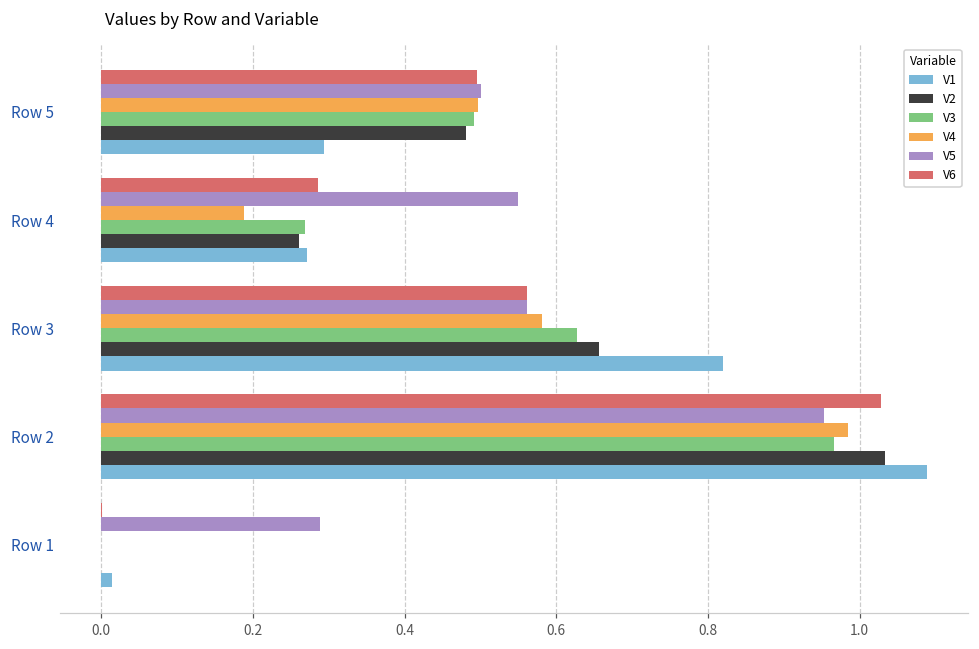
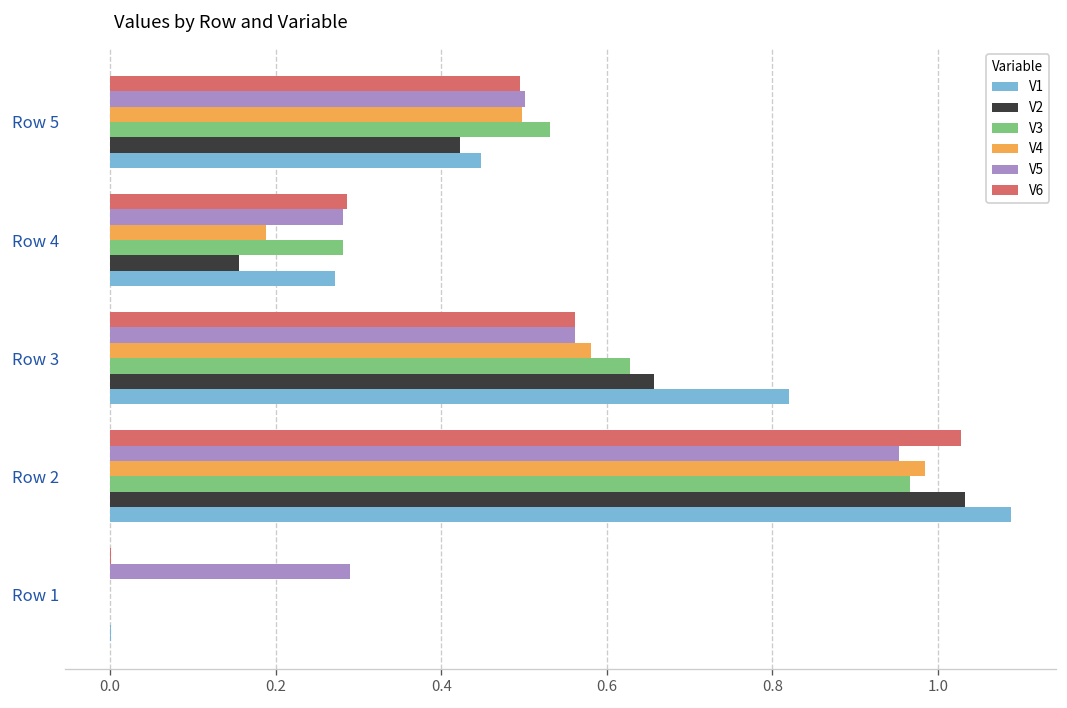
V3, Row 5: 0.49 -> 0.53
V2, Row 5: 0.48 -> 0.42
V1, Row 5: 0.29 -> 0.45
V5, Row 4: 0.55 -> 0.28
V3, Row 4: 0.27 -> 0.28
V2, Row 4: 0.26 -> 0.16
V1, Row 1: 0.01 -> 0.00
